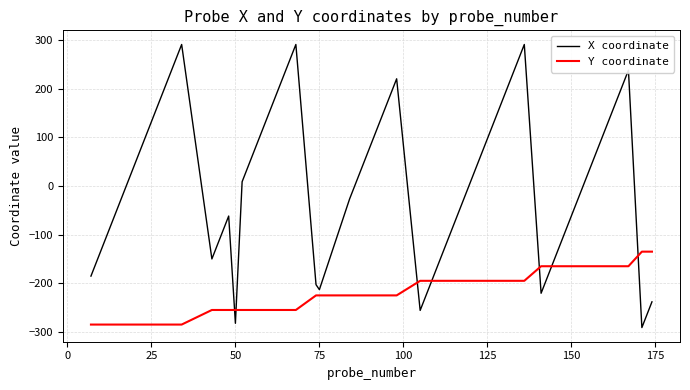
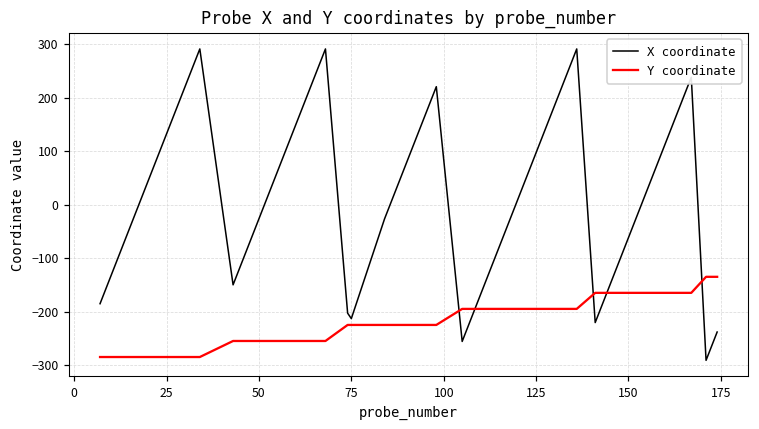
X coordinate, 50: -280 -> -30
